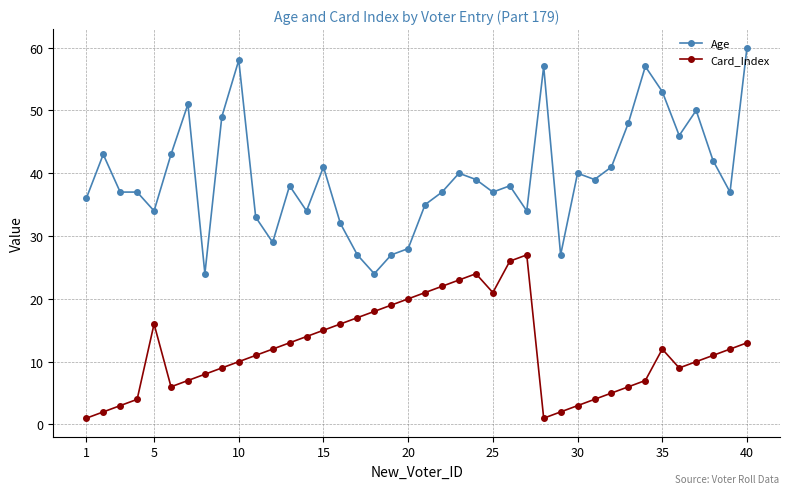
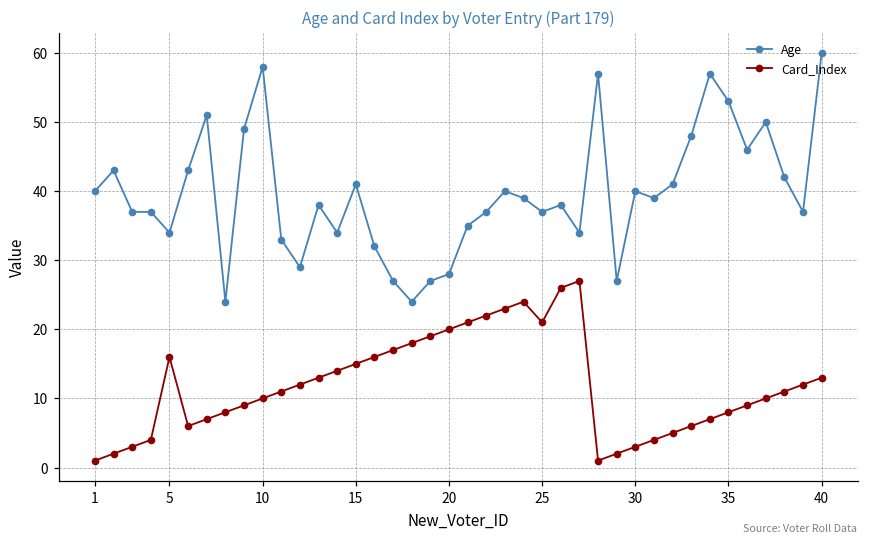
Age, 1: 36 -> 40
Card_Index, 35: 12 -> 8
